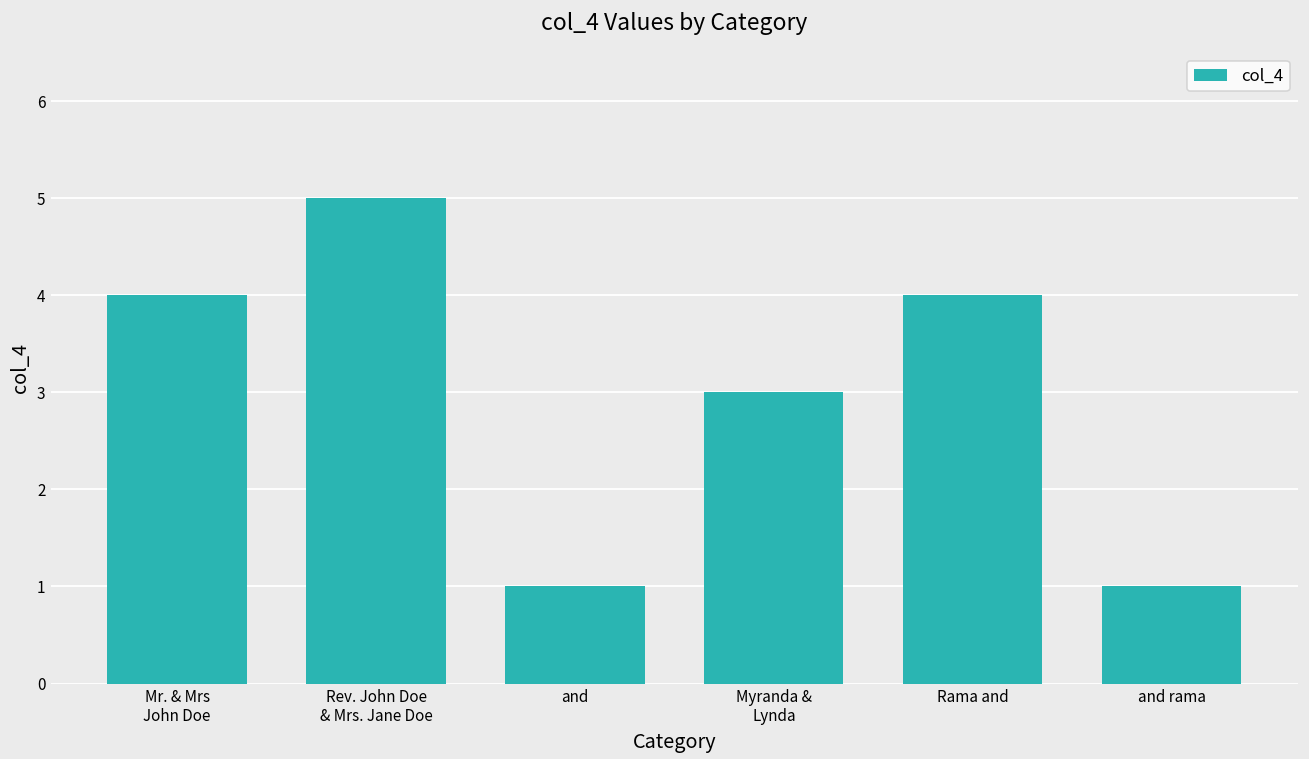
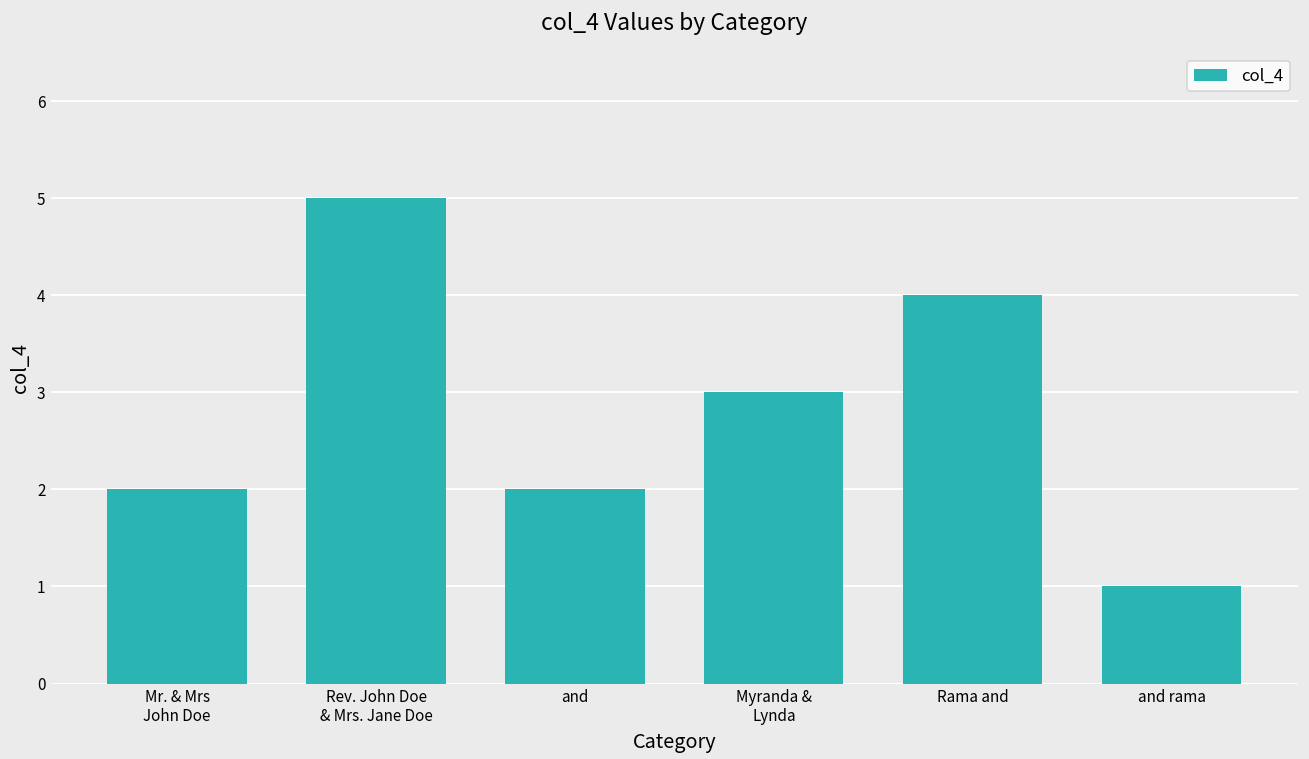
Mr. & Mrs John Doe: 4 -> 2
and: 1 -> 2
